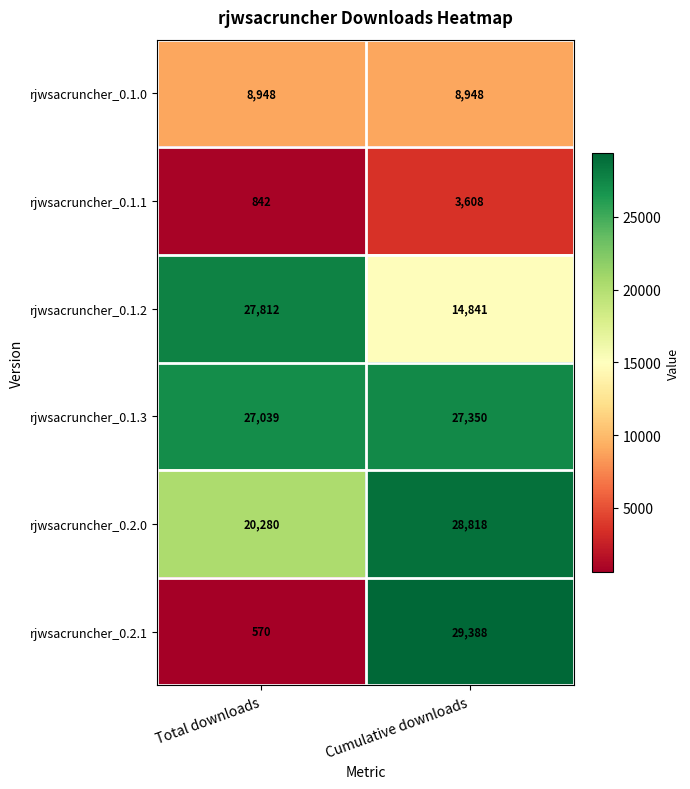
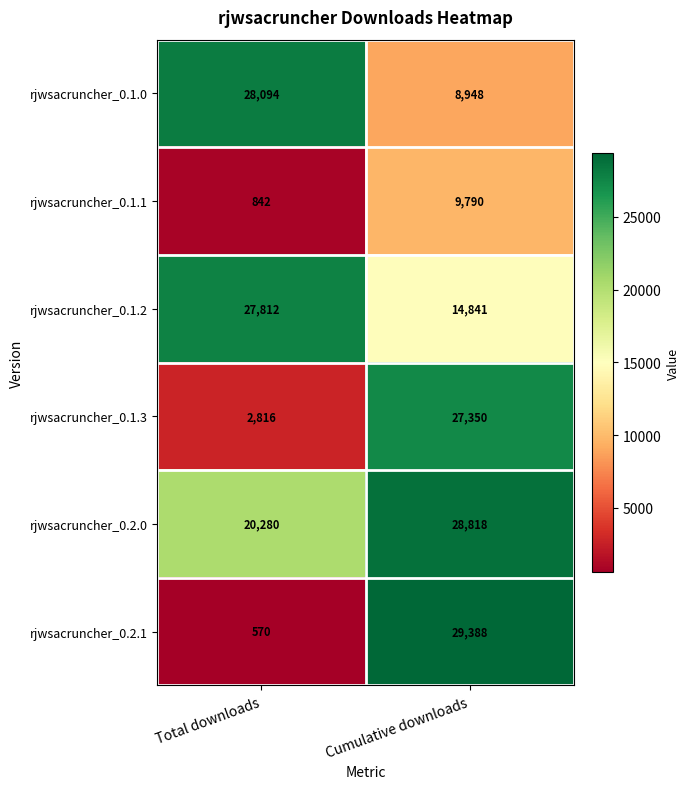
rjwsacruncher_0.1.0, Total downloads: 8,948 -> 28,094
rjwsacruncher_0.1.1, Cumulative downloads: 3,608 -> 9,790
rjwsacruncher_0.1.3, Total downloads: 27,039 -> 2,816
